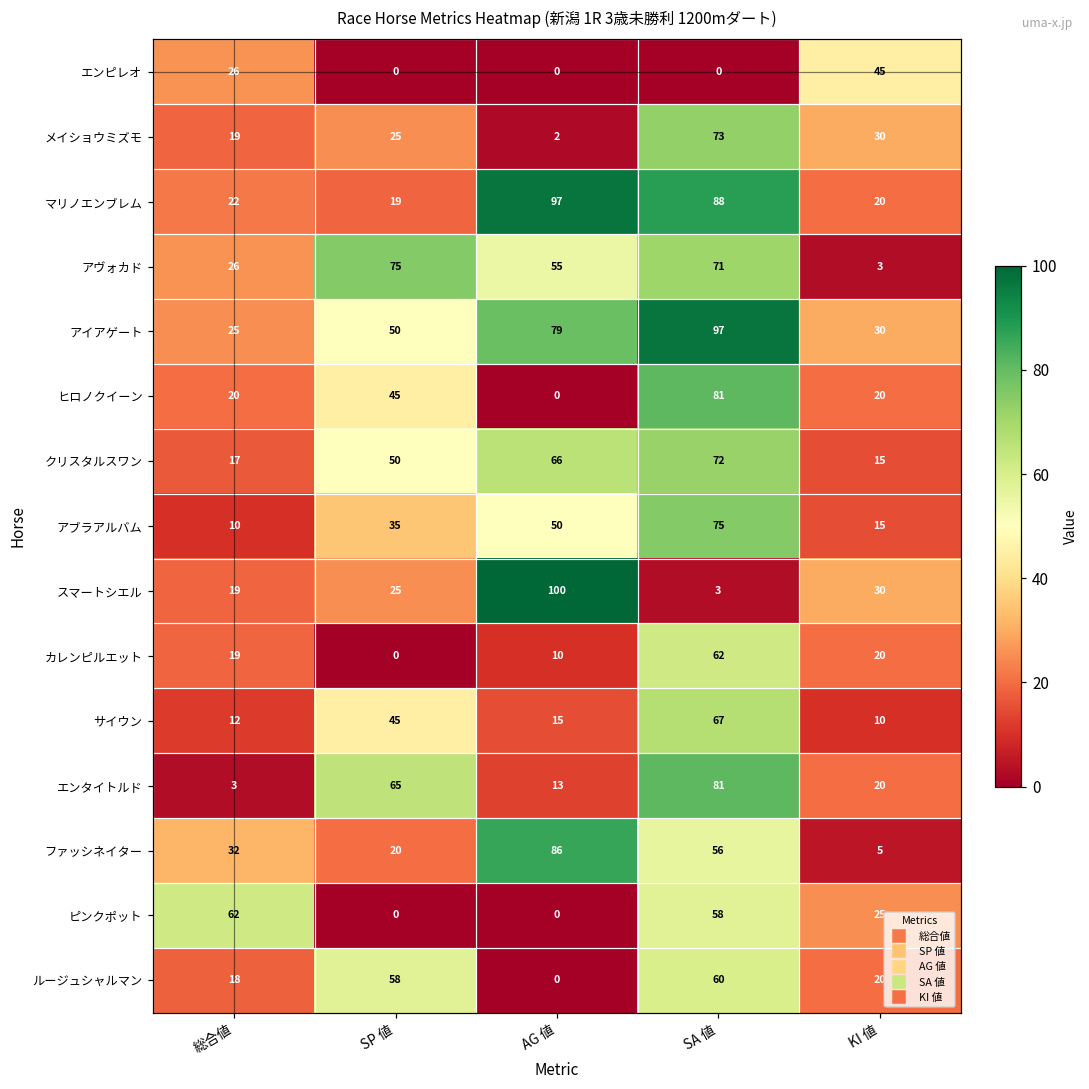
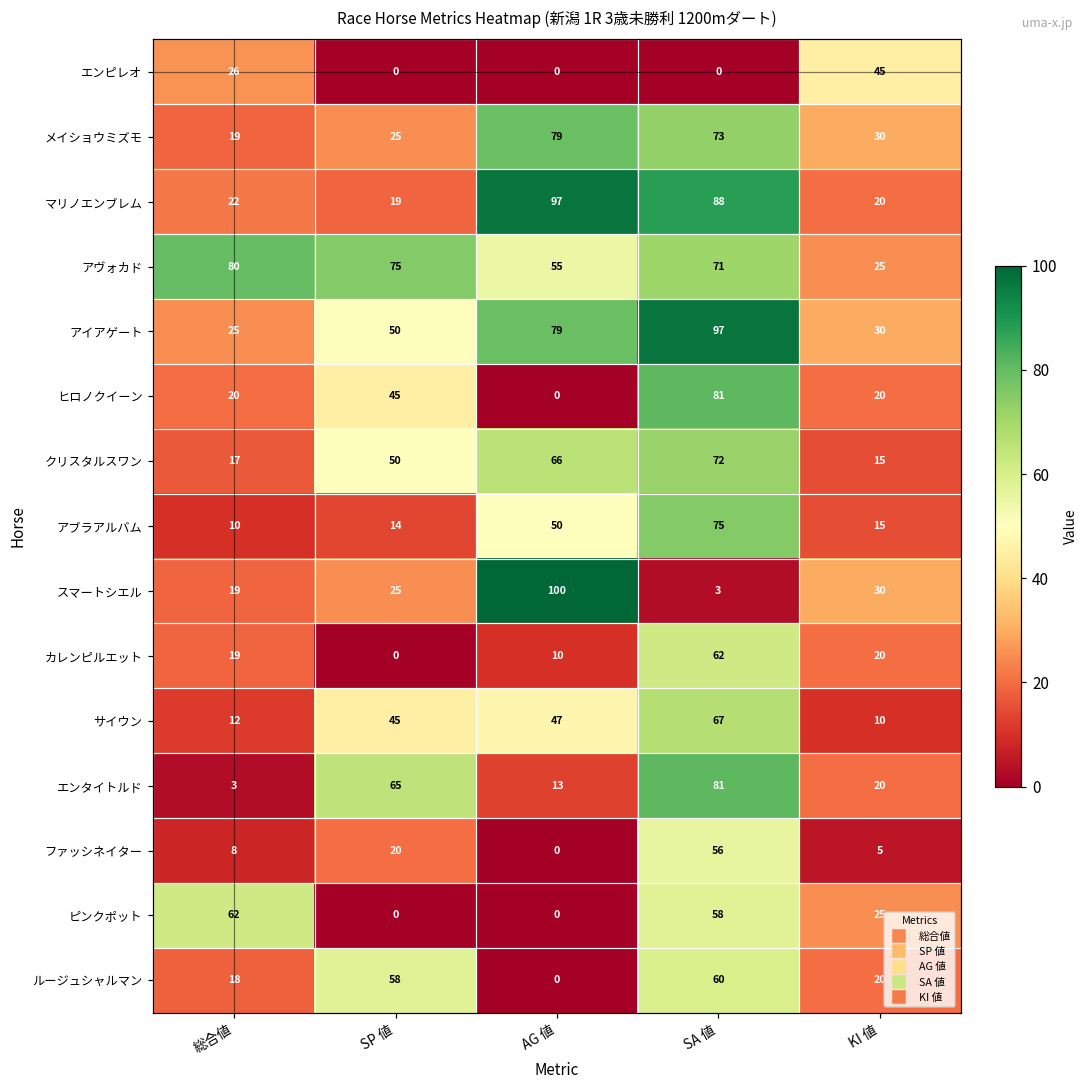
メイショウミズモ, AG 値: 2 -> 79
アヴォカド, 総合値: 26 -> 80
アヴォカド, KI 値: 3 -> 25
アブラアルバム, SP 値: 35 -> 14
サイウン, AG 値: 15 -> 47
ファッシネイター, 総合値: 32 -> 8
ファッシネイター, AG 値: 86 -> 0
